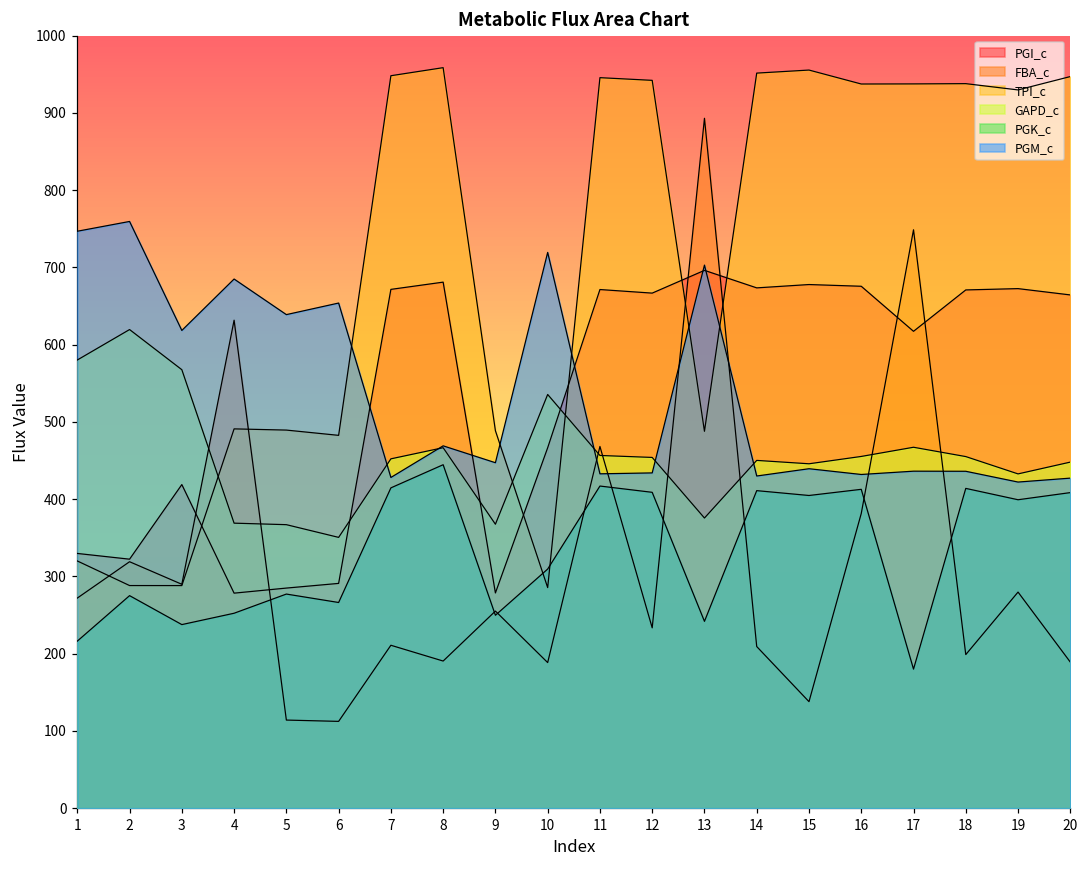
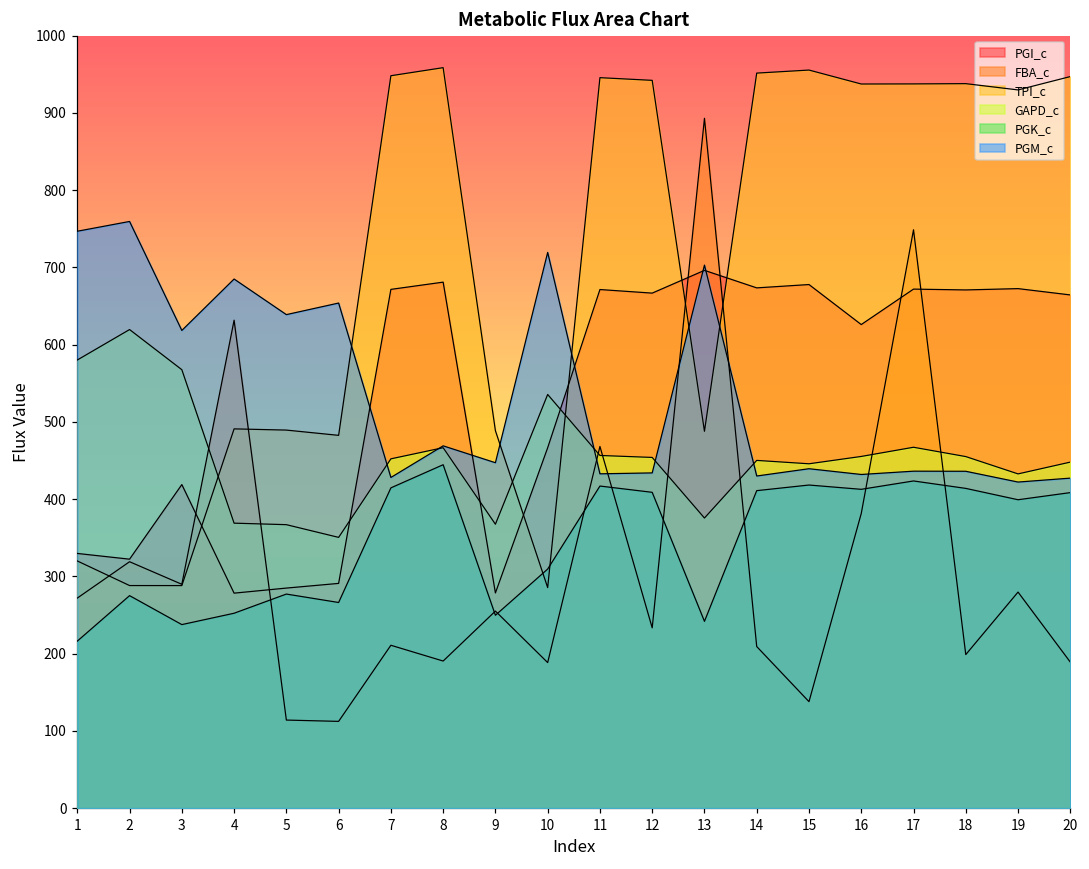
PGK_c, 15: 400 -> 420
PGI_c, 16: 680 -> 630
PGI_c, 17: 620 -> 670
PGK_c, 17: 180 -> 420
